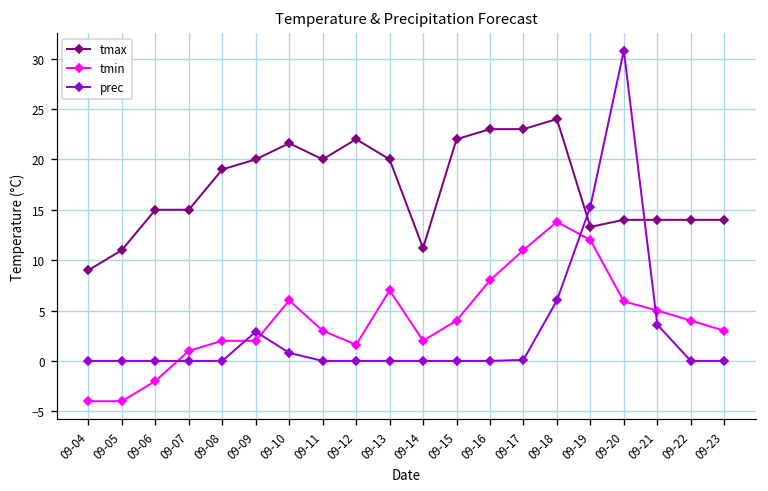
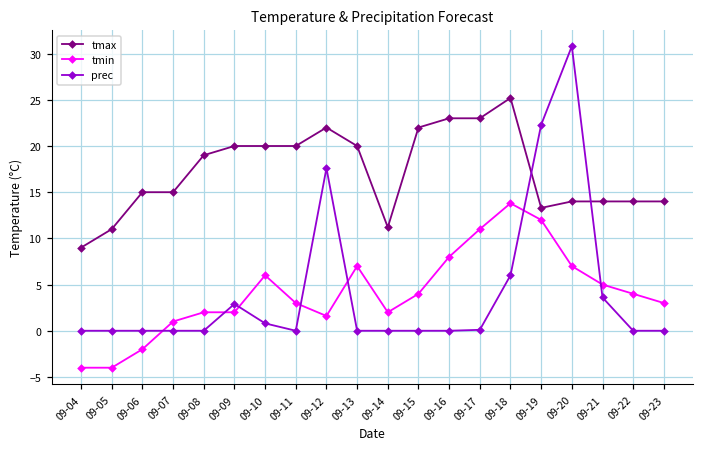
tmax, 09-10: 22 -> 20
prec, 09-12: 0 -> 18
tmax, 09-18: 24 -> 25
prec, 09-19: 15 -> 22
tmin, 09-20: 6 -> 7
